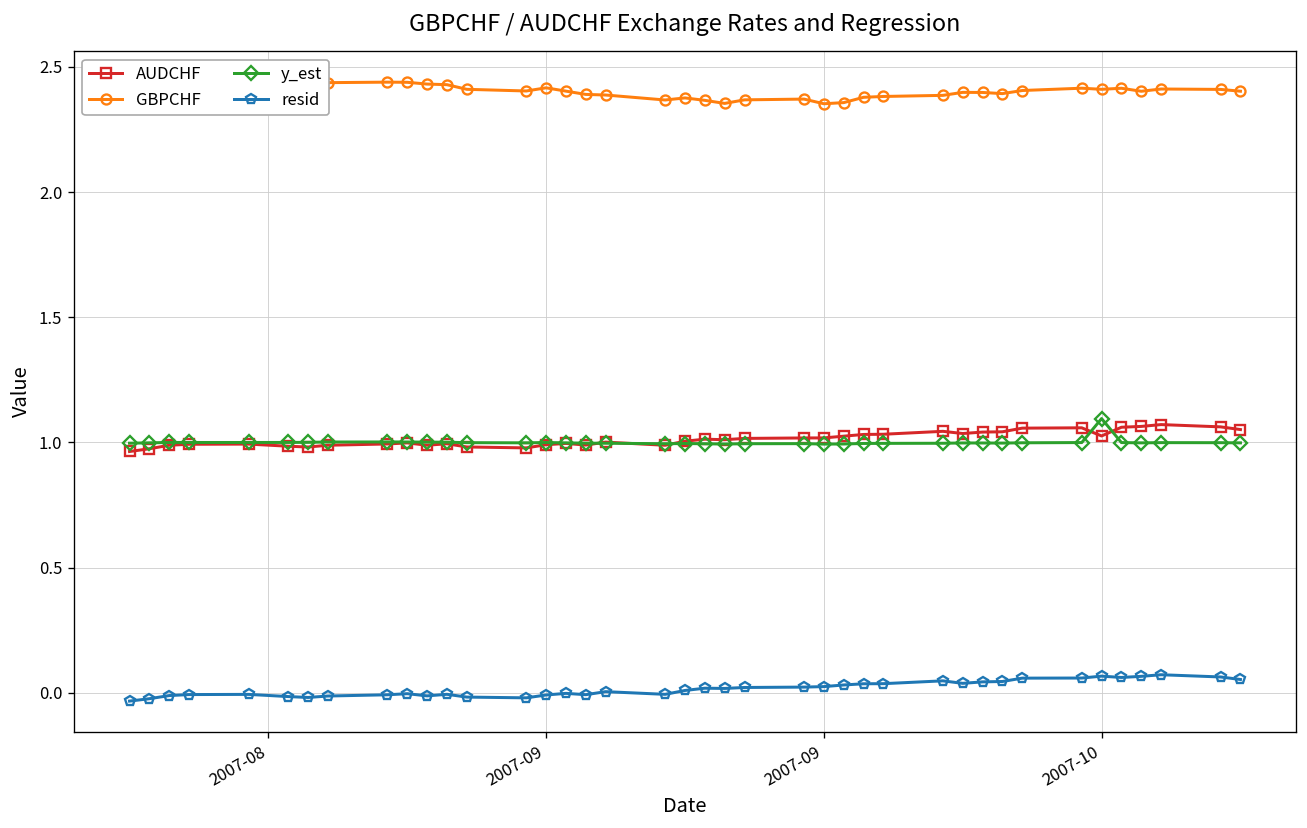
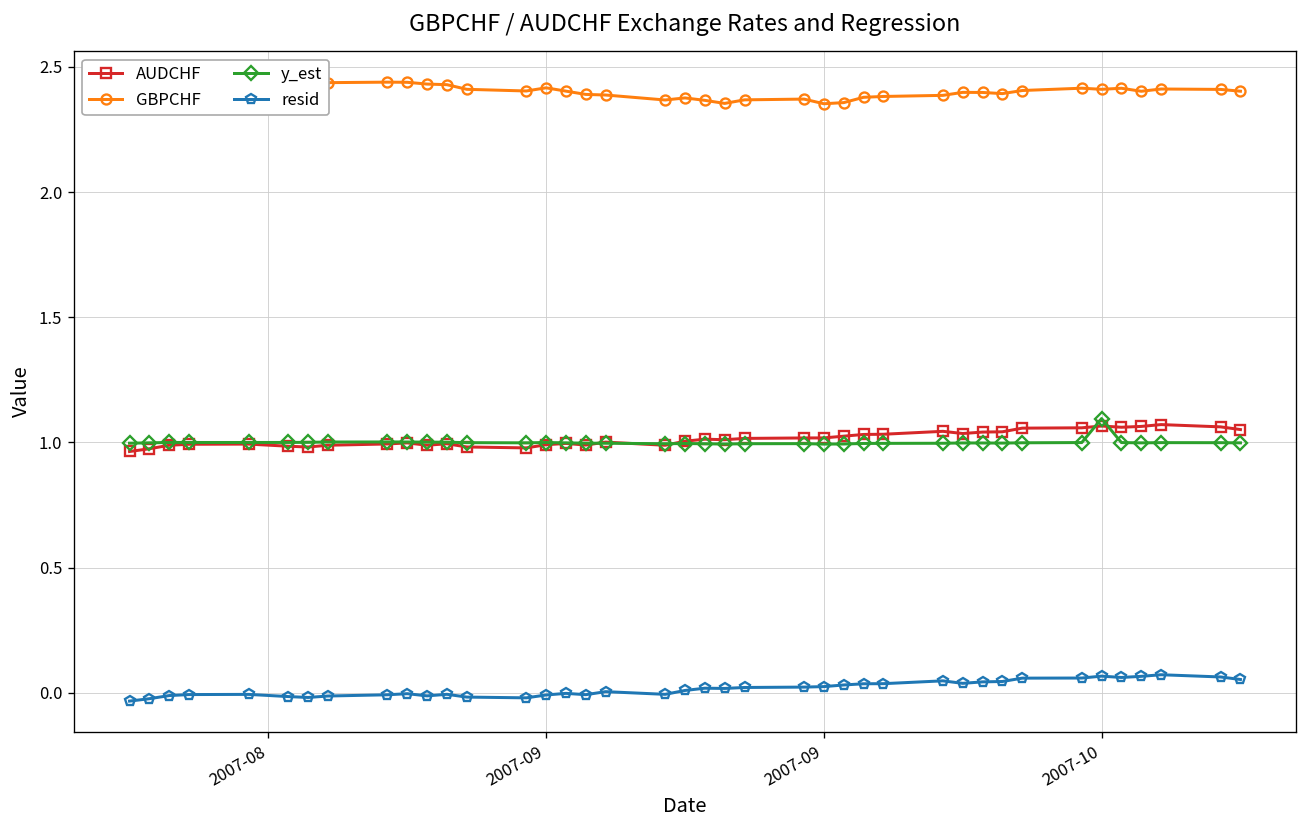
AUDCHF, 2007-10: 1.03 -> 1.07
